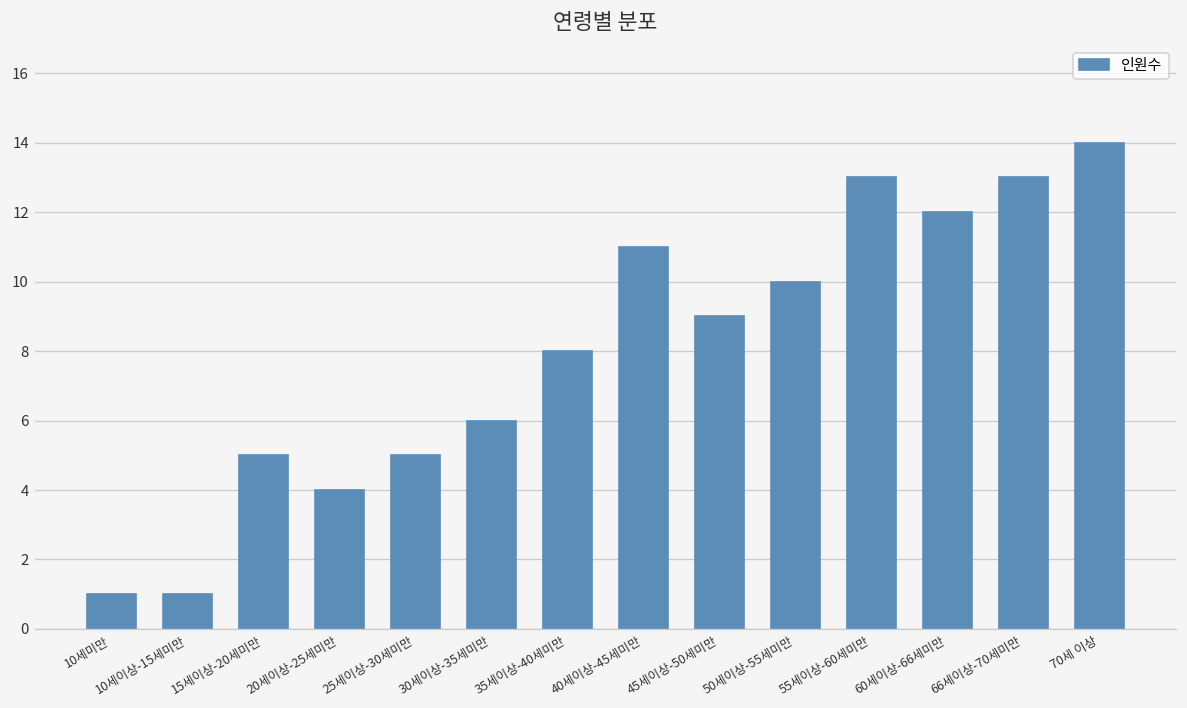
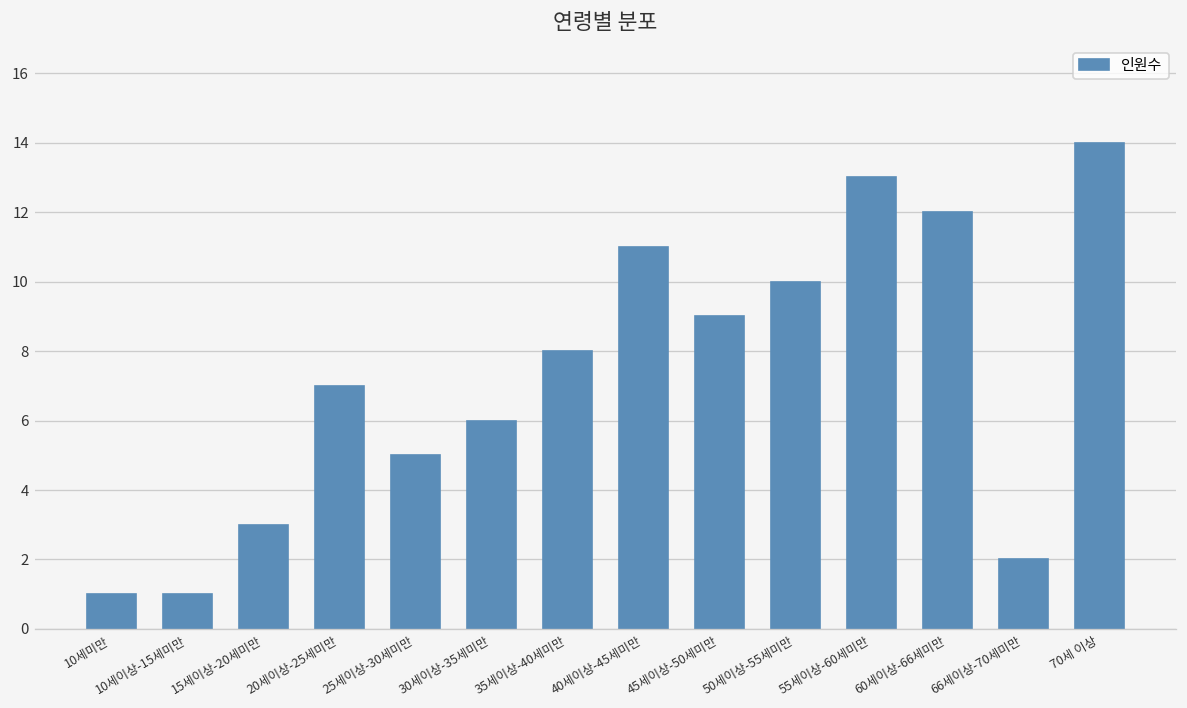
15세이상-20세미만: 5 -> 3
20세이상-25세미만: 4 -> 7
66세이상-70세미만: 13 -> 2
